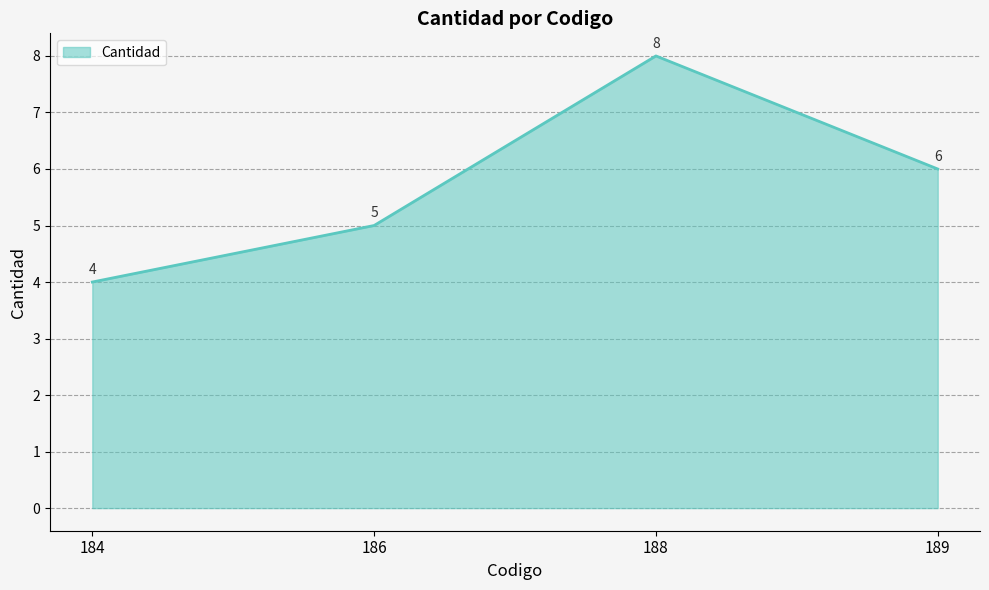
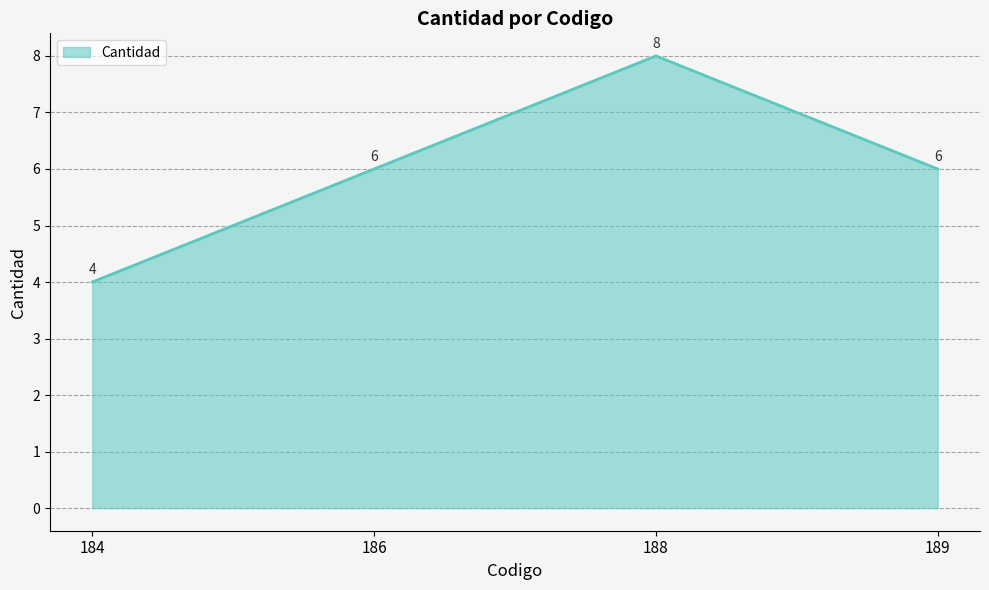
186: 5 -> 6
